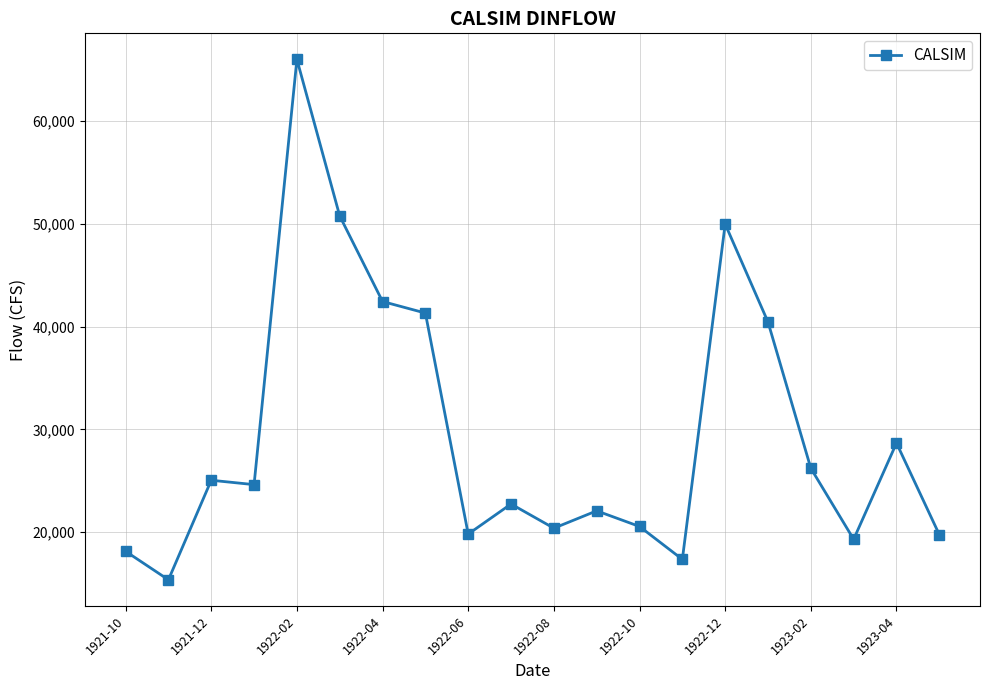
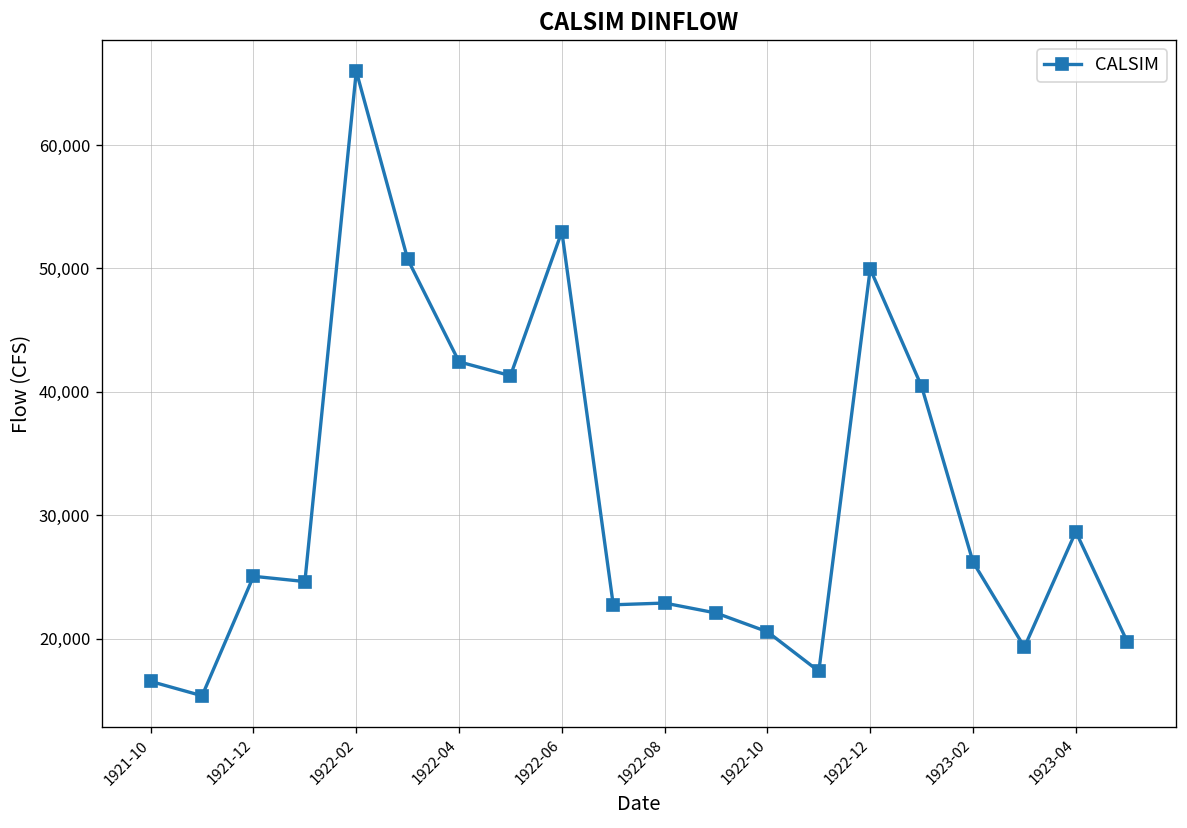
1921-10: 18,100 -> 16,500
1922-06: 19,800 -> 53,000
1922-08: 20,400 -> 22,900
